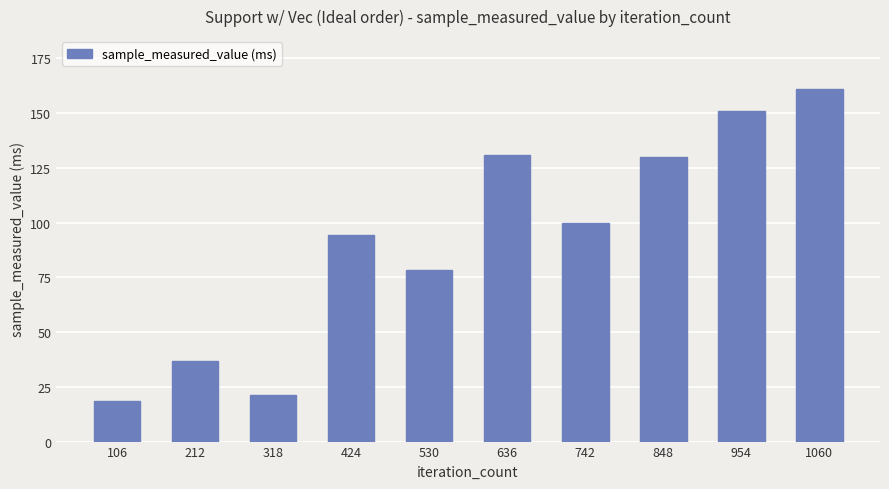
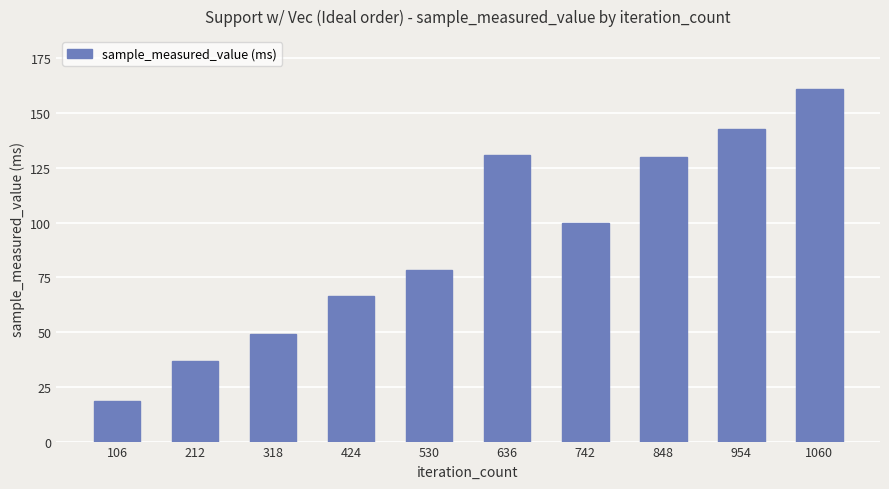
318: 21 -> 49
424: 94 -> 66
954: 151 -> 143
